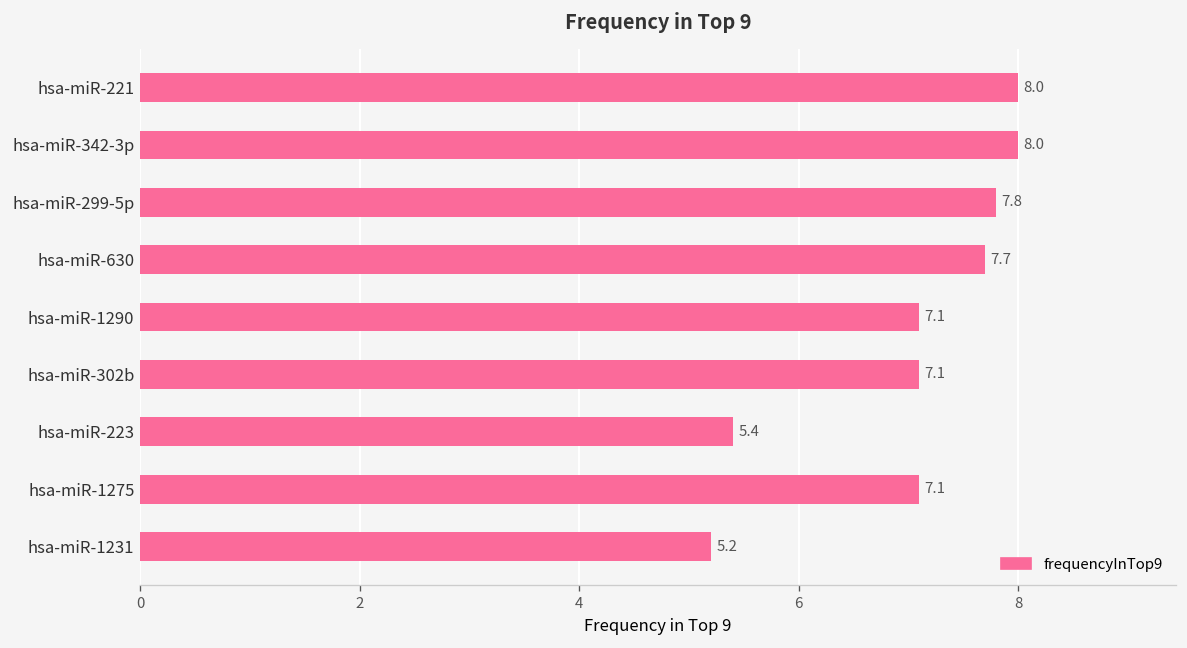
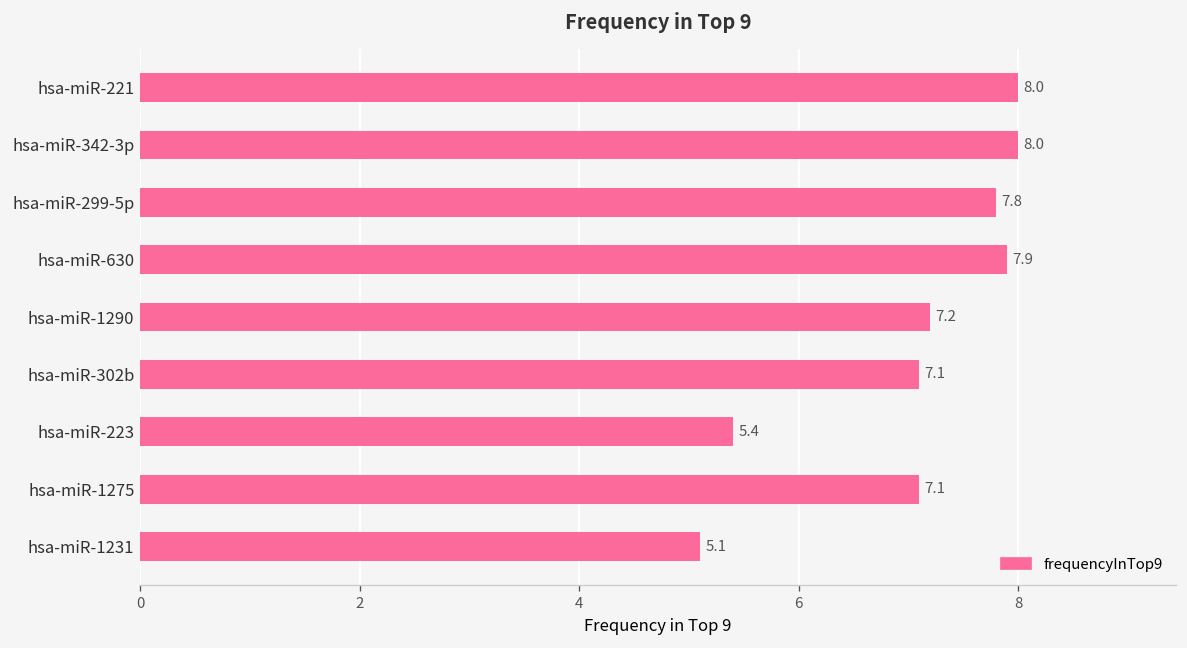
hsa-miR-630: 7.7 -> 7.9
hsa-miR-1290: 7.1 -> 7.2
hsa-miR-1231: 5.2 -> 5.1
